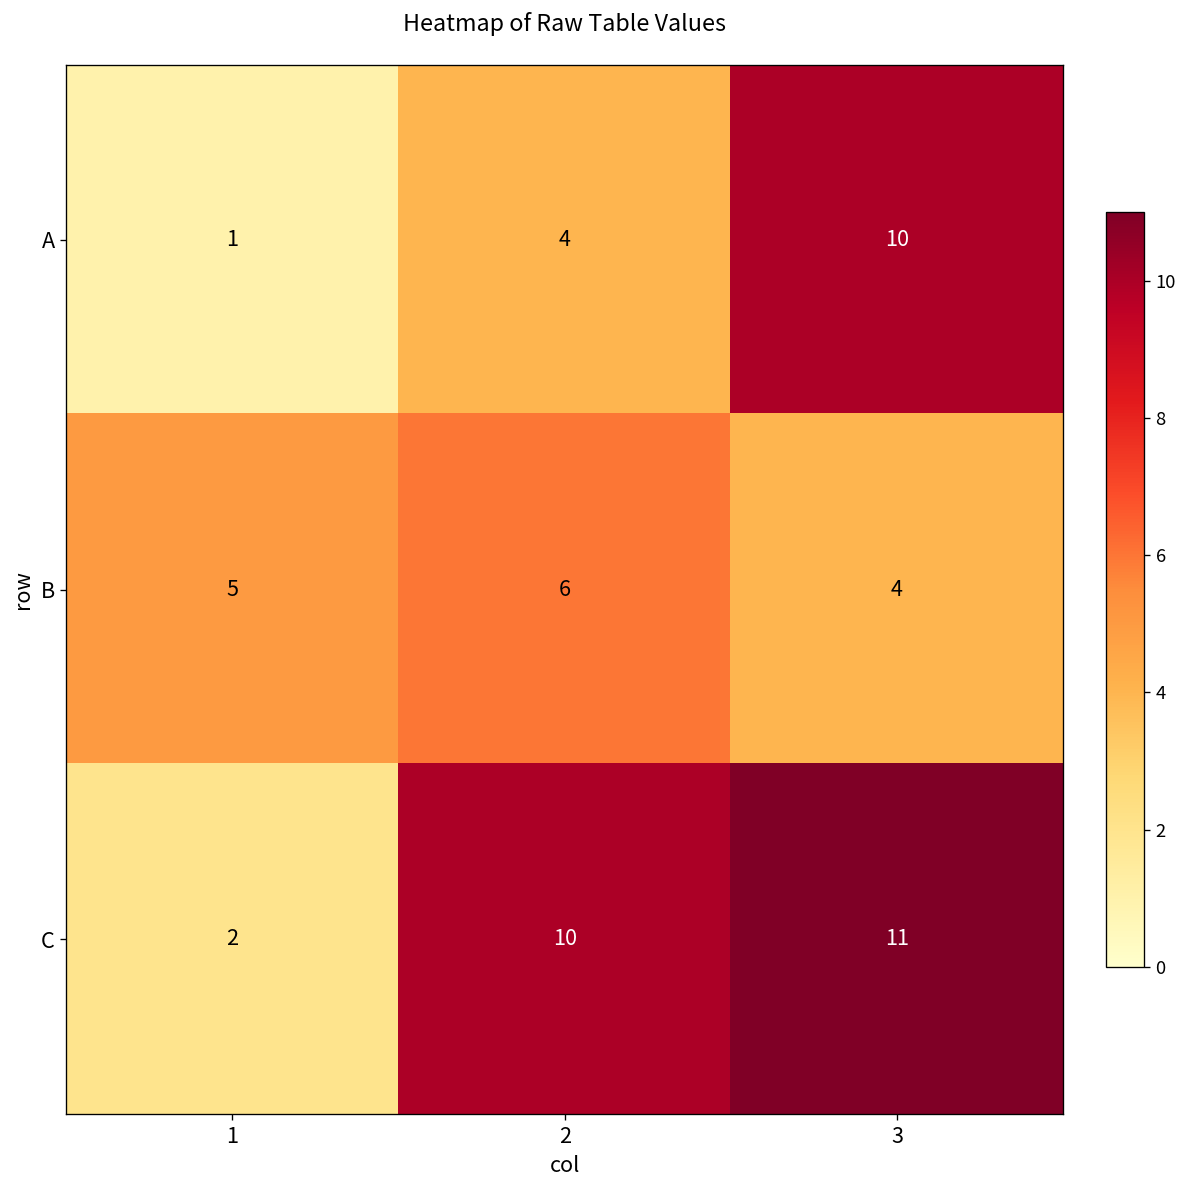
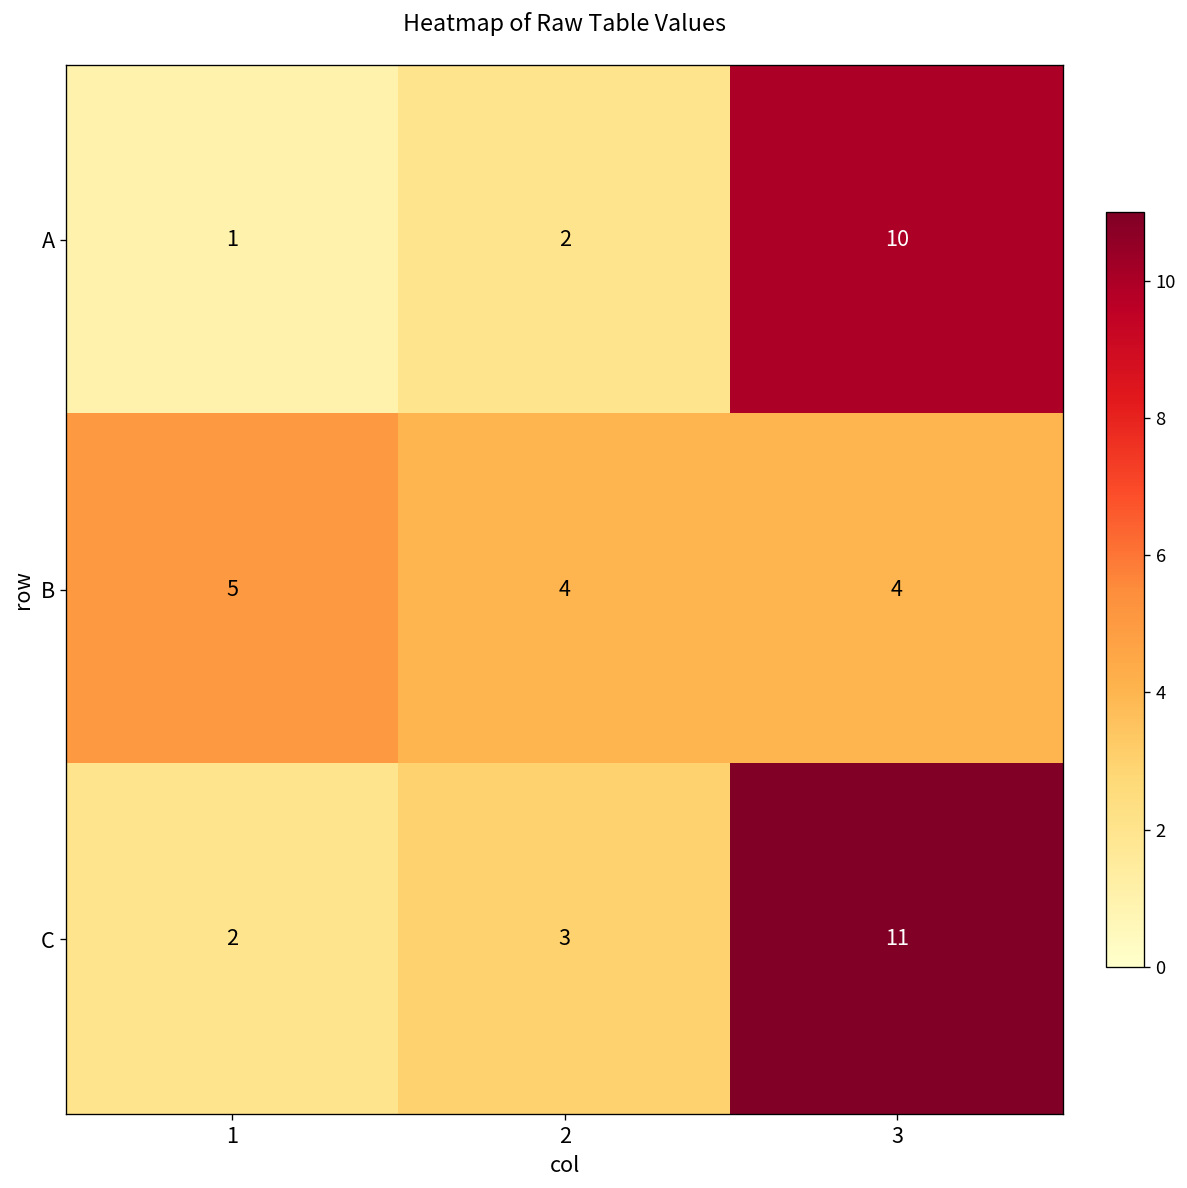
A, 2: 4 -> 2
B, 2: 6 -> 4
C, 2: 10 -> 3
